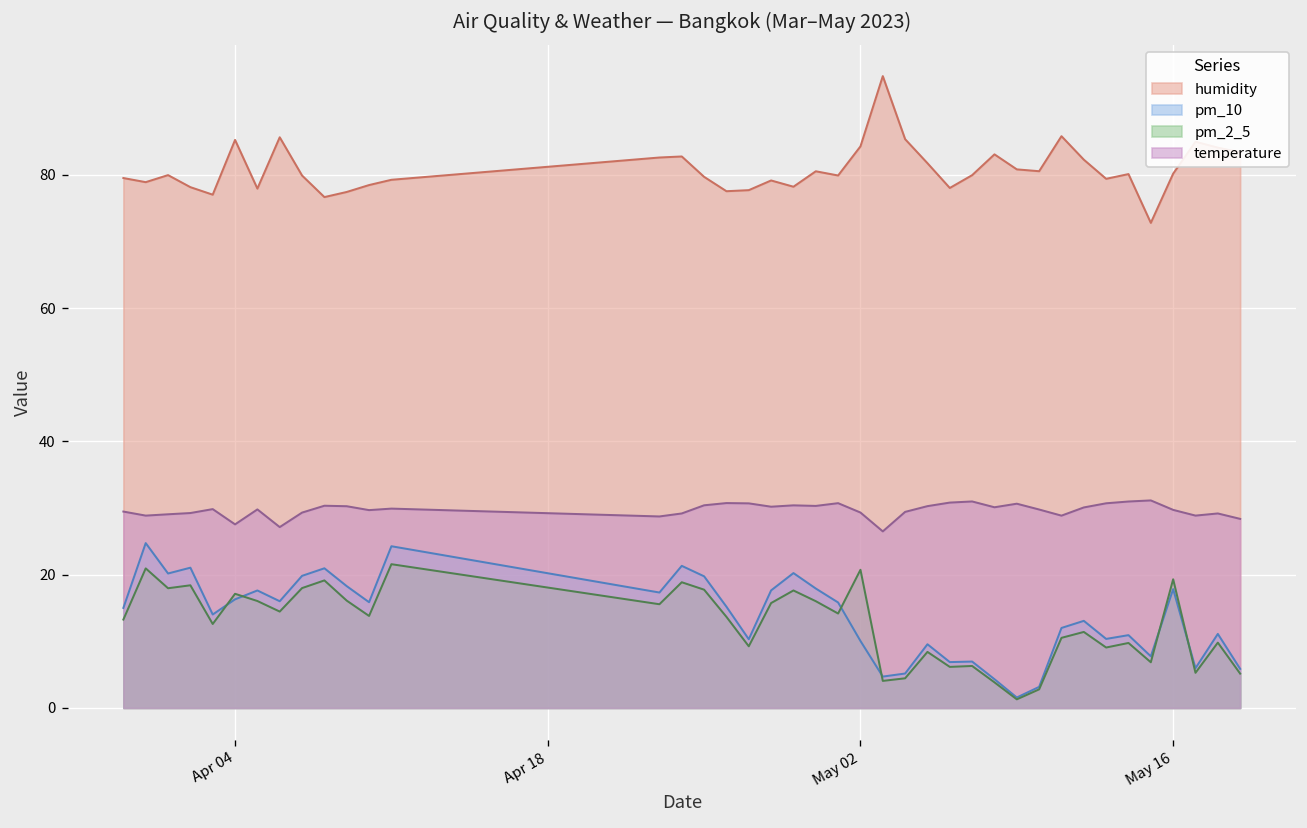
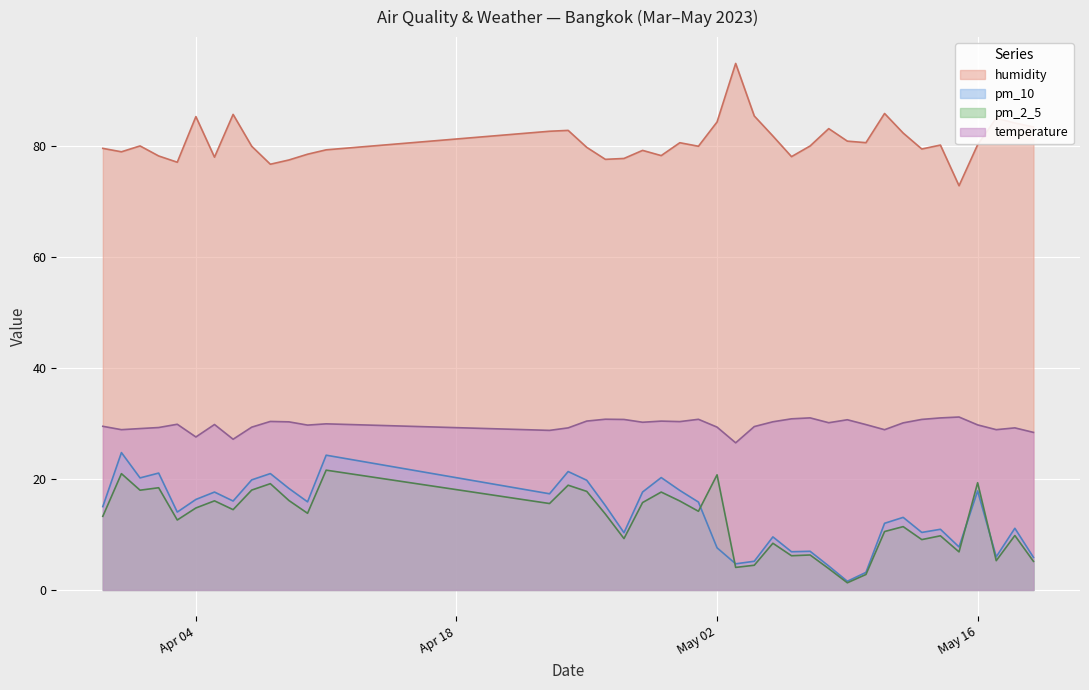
pm_2_5, Apr 04: 17 -> 15
pm_10, May 02: 10 -> 8
